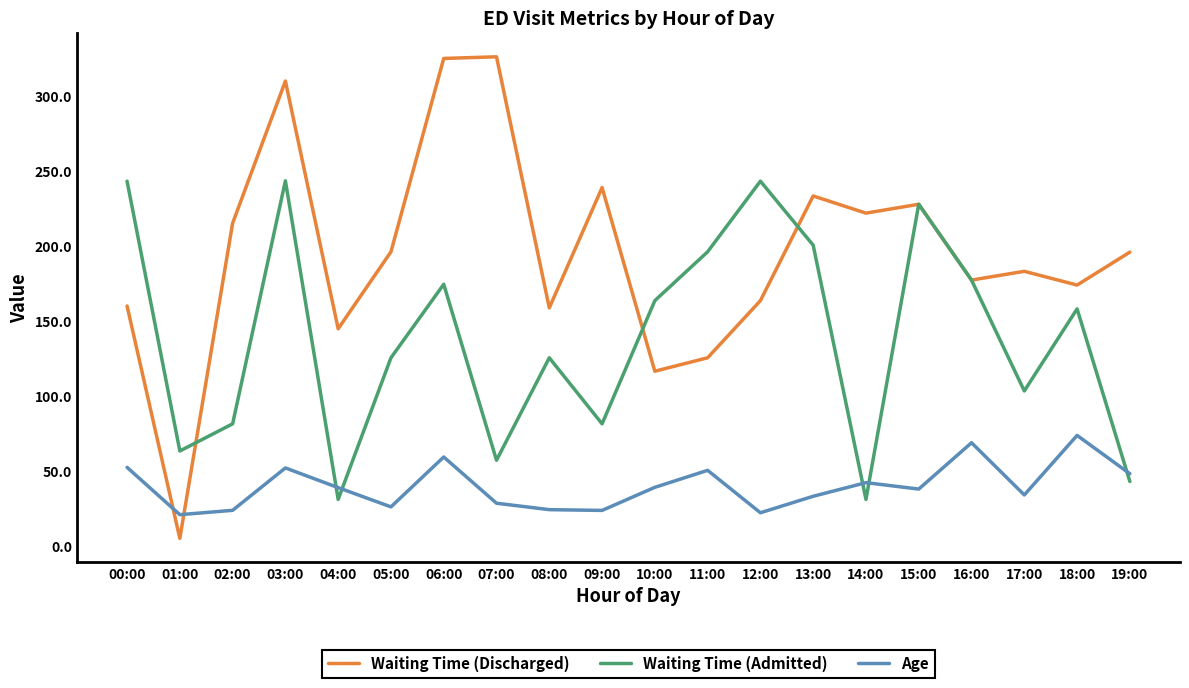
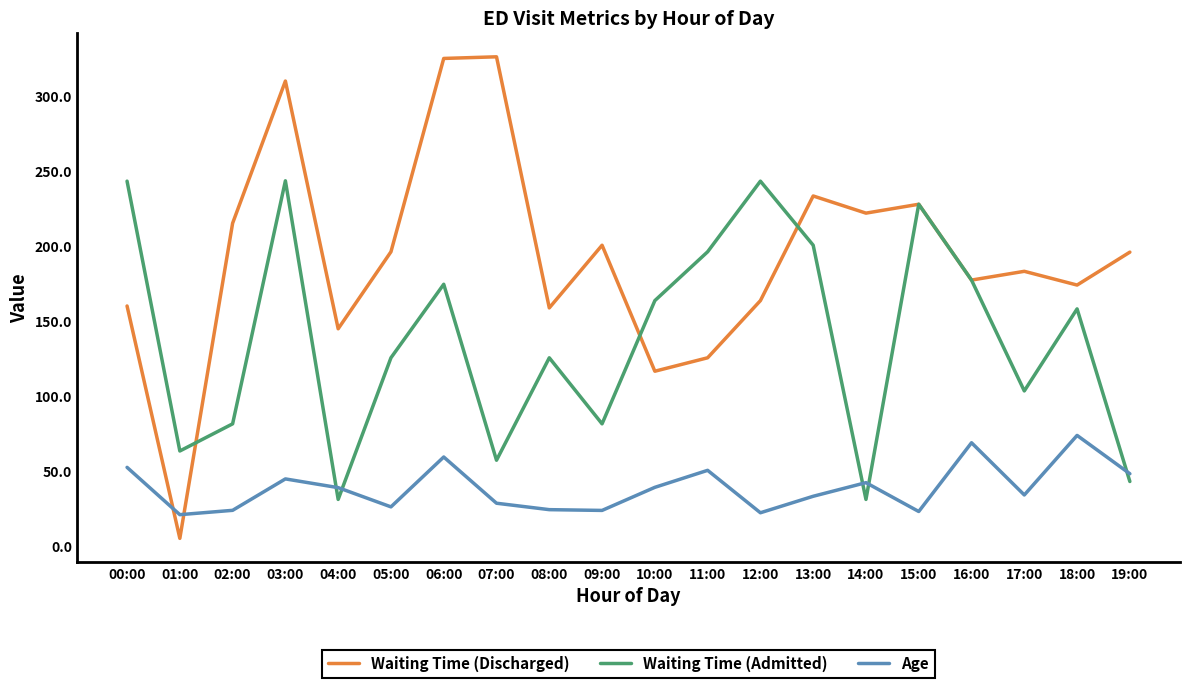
Age, 03:00: 52 -> 45
Waiting Time (Discharged), 09:00: 239 -> 200
Age, 15:00: 38 -> 23
